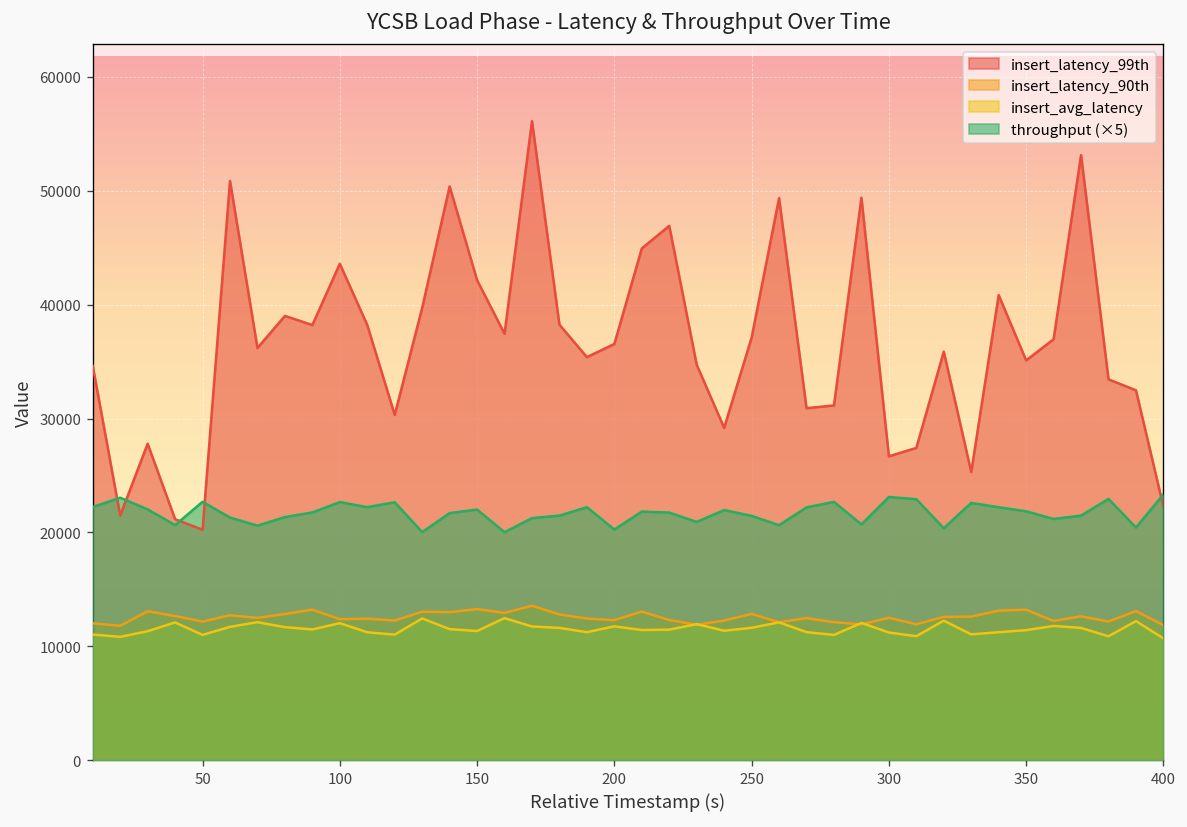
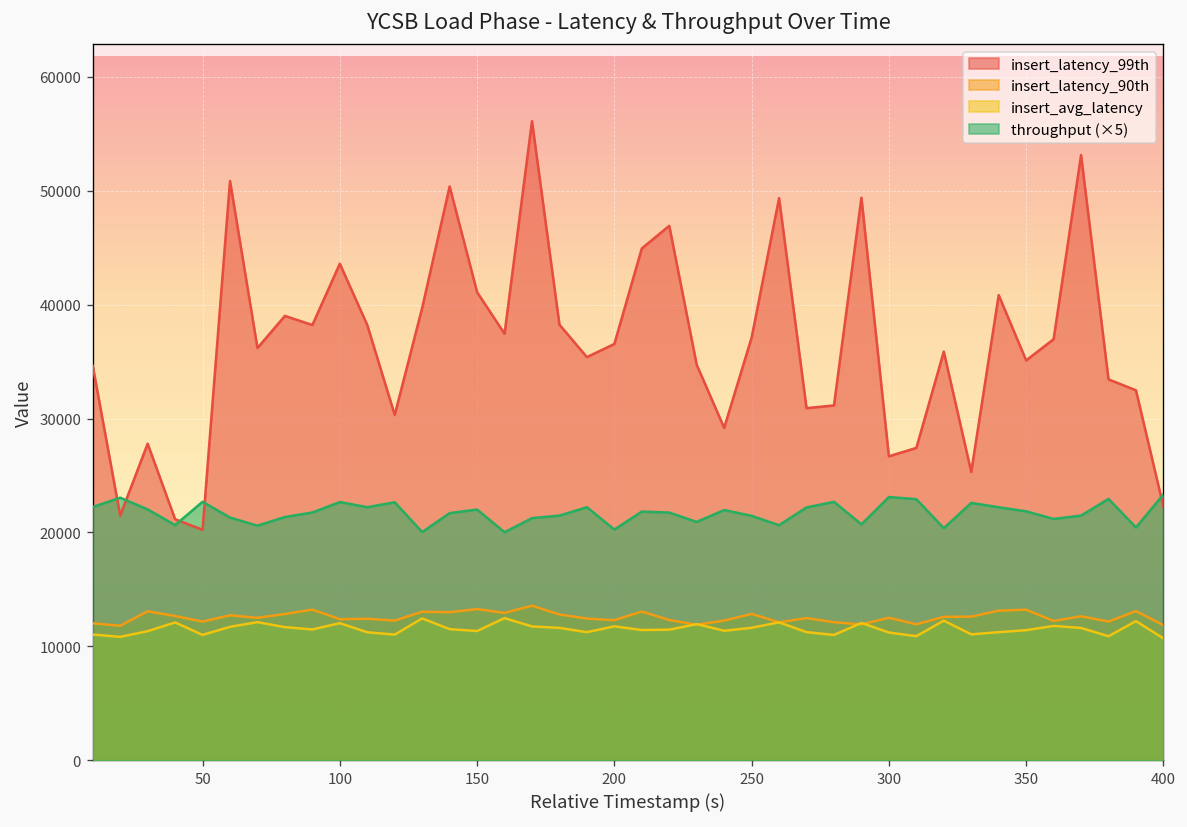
insert_latency_99th, 150: 42000 -> 41000
